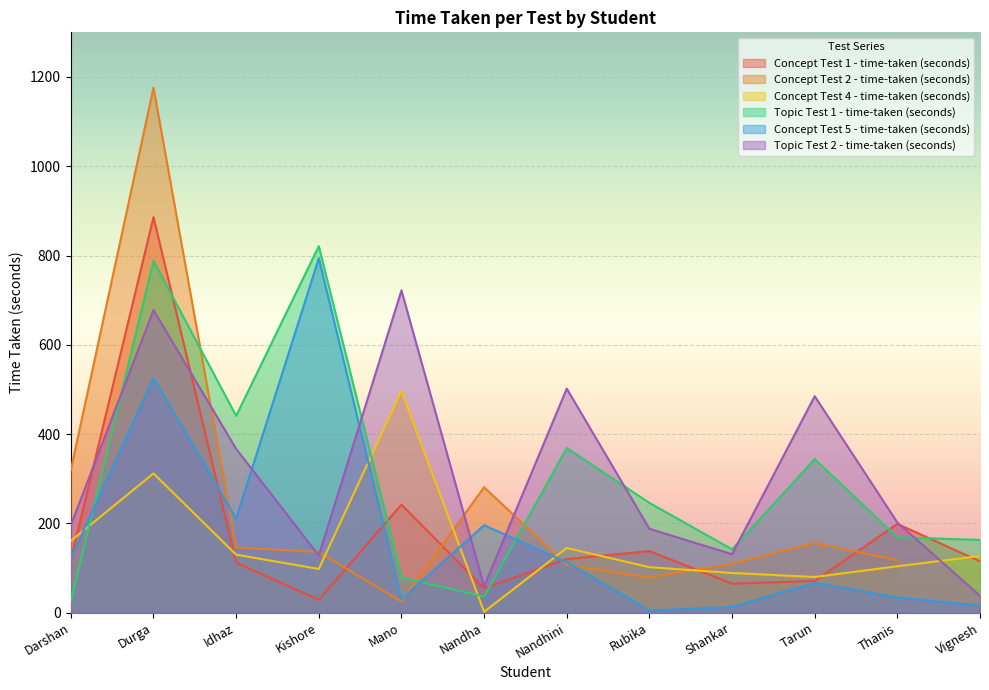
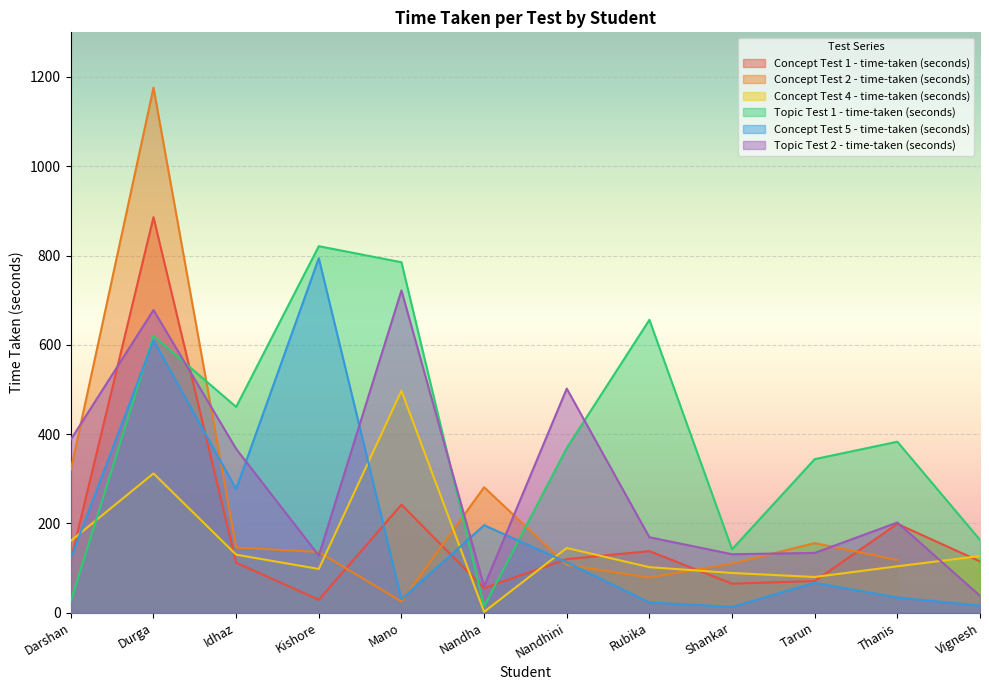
Topic Test 2 - time-taken (seconds), Darshan: 200 -> 390
Topic Test 1 - time-taken (seconds), Durga: 790 -> 620
Concept Test 5 - time-taken (seconds), Durga: 530 -> 610
Topic Test 1 - time-taken (seconds), Idhaz: 440 -> 460
Concept Test 5 - time-taken (seconds), Idhaz: 210 -> 280
Topic Test 1 - time-taken (seconds), Mano: 80 -> 790
Topic Test 1 - time-taken (seconds), Nandha: 40 -> 10
Topic Test 1 - time-taken (seconds), Rubika: 250 -> 660
Concept Test 5 - time-taken (seconds), Rubika: 10 -> 20
Topic Test 2 - time-taken (seconds), Rubika: 190 -> 170
Topic Test 2 - time-taken (seconds), Tarun: 490 -> 130
Topic Test 1 - time-taken (seconds), Thanis: 170 -> 380
